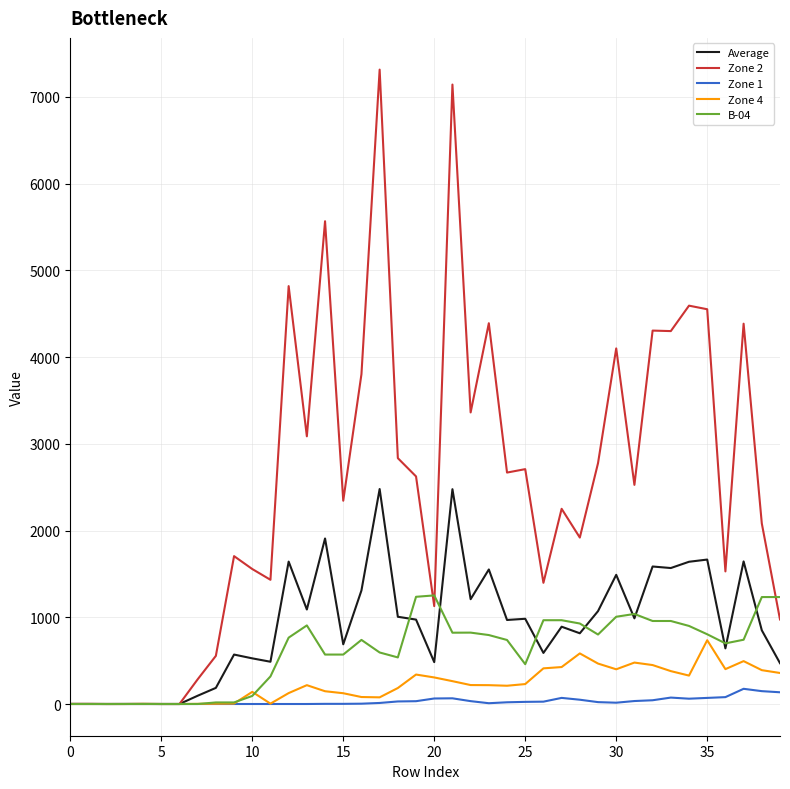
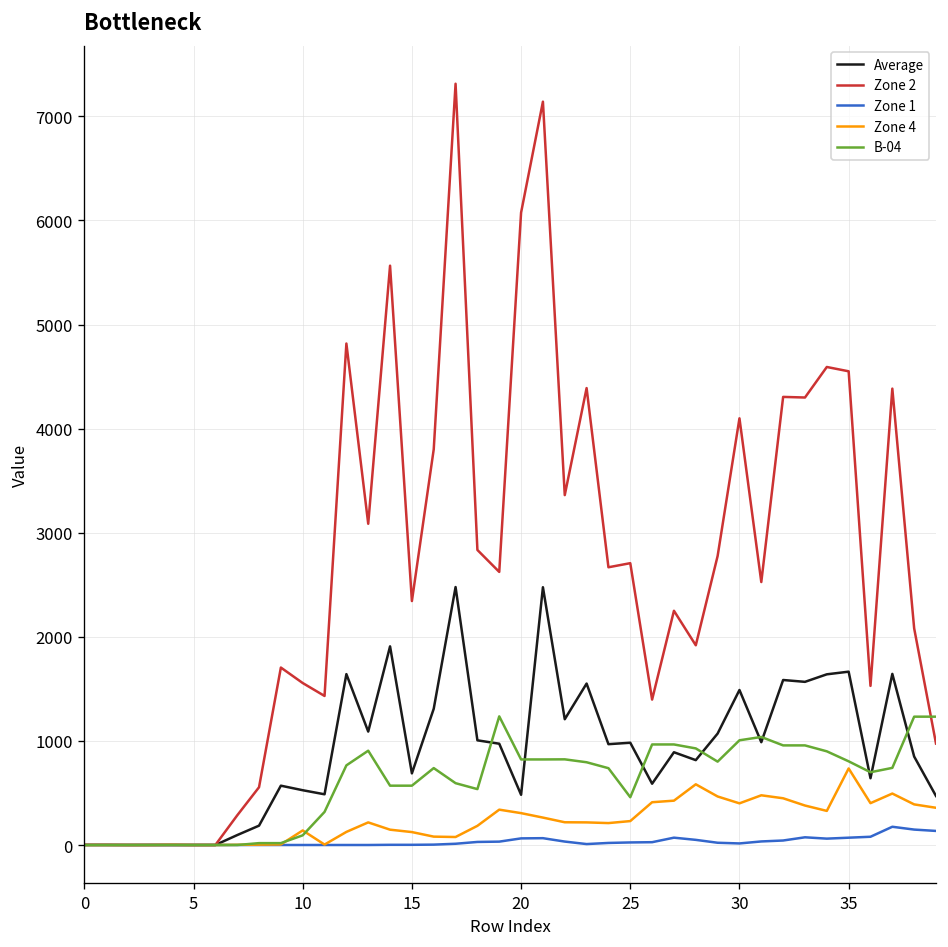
Zone 2, 20: 1100 -> 6100
B-04, 20: 1300 -> 800
